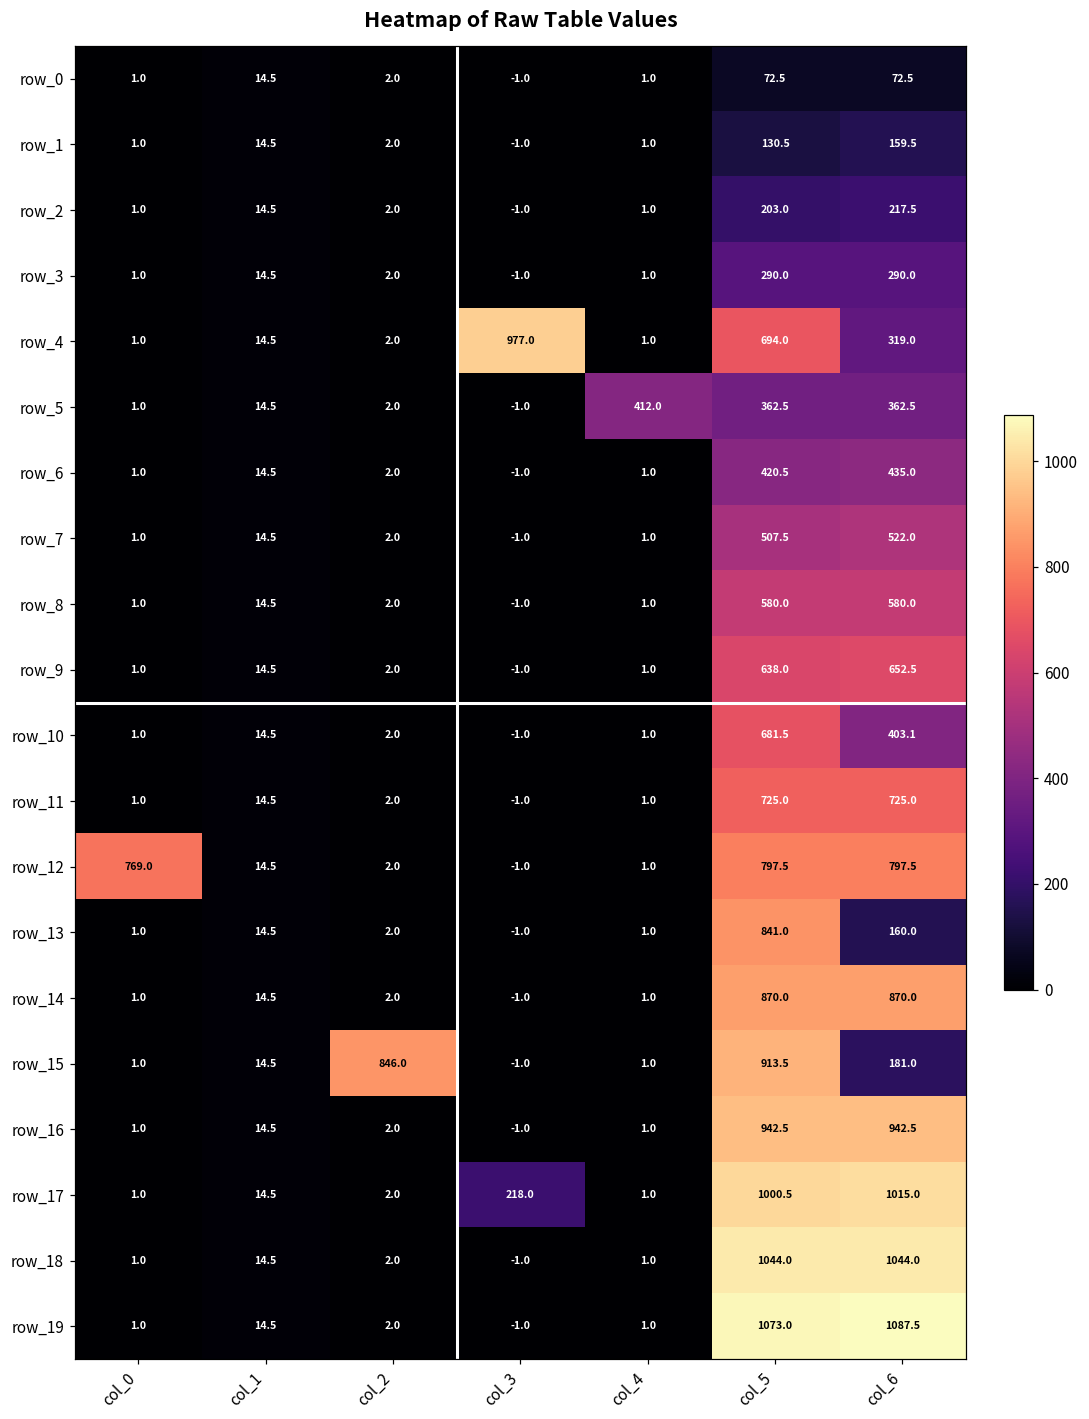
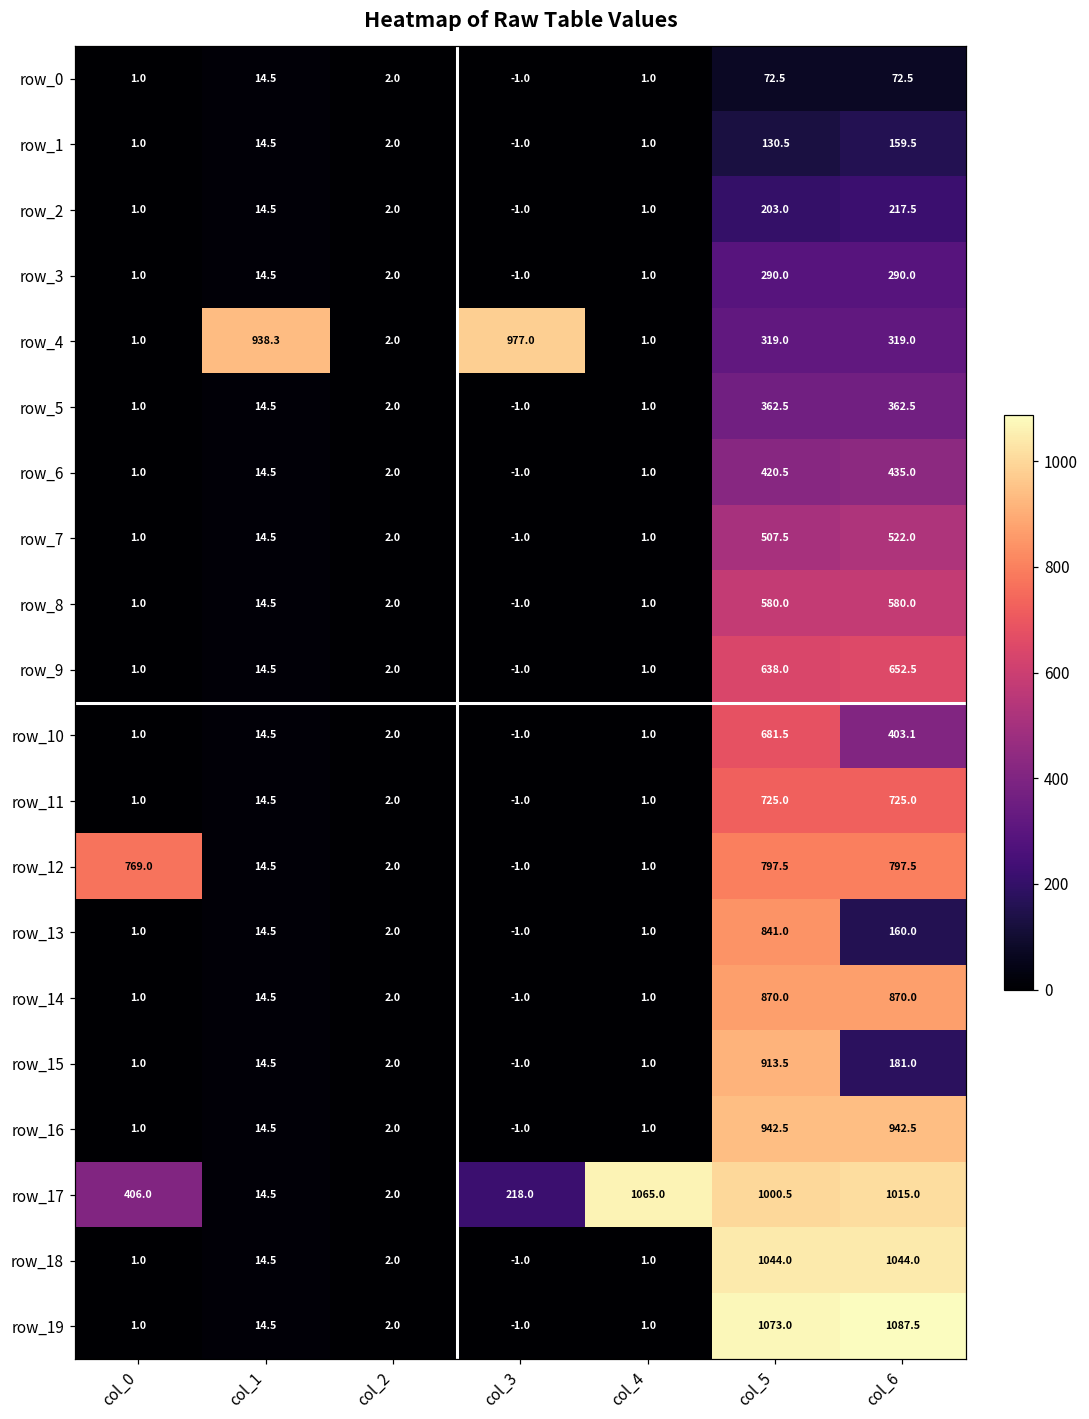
row_4, col_1: 14.5 -> 938.3
row_4, col_5: 694.0 -> 319.0
row_5, col_4: 412.0 -> 1.0
row_15, col_2: 846.0 -> 2.0
row_17, col_0: 1.0 -> 406.0
row_17, col_4: 1.0 -> 1065.0
